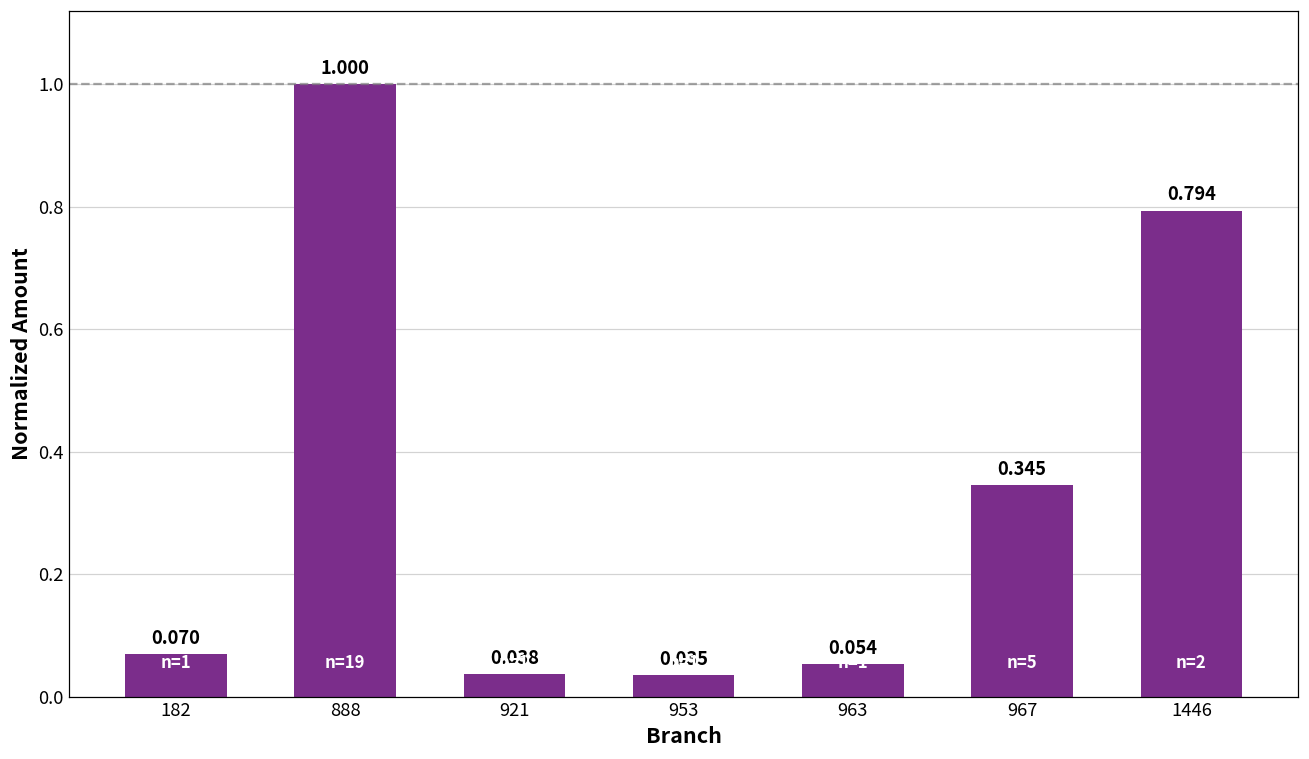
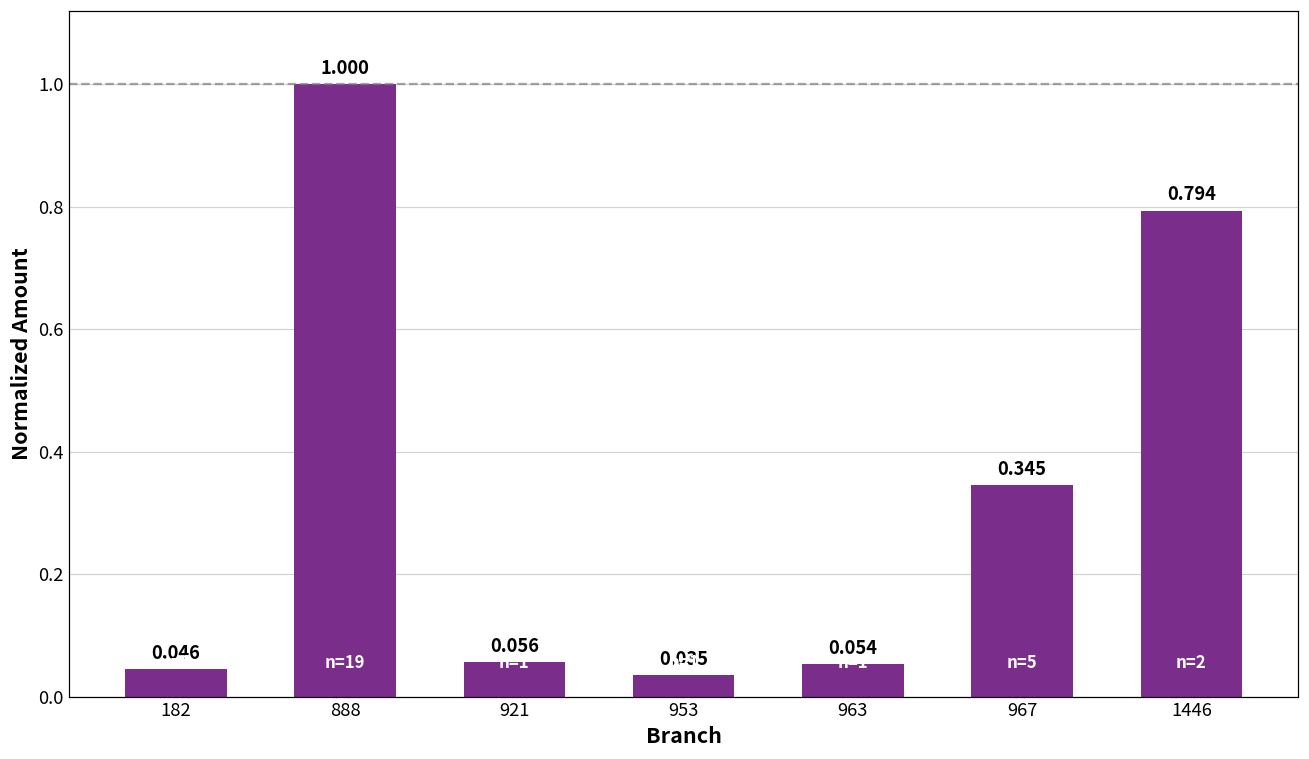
182: 0.070 -> 0.046
921: 0.038 -> 0.056
